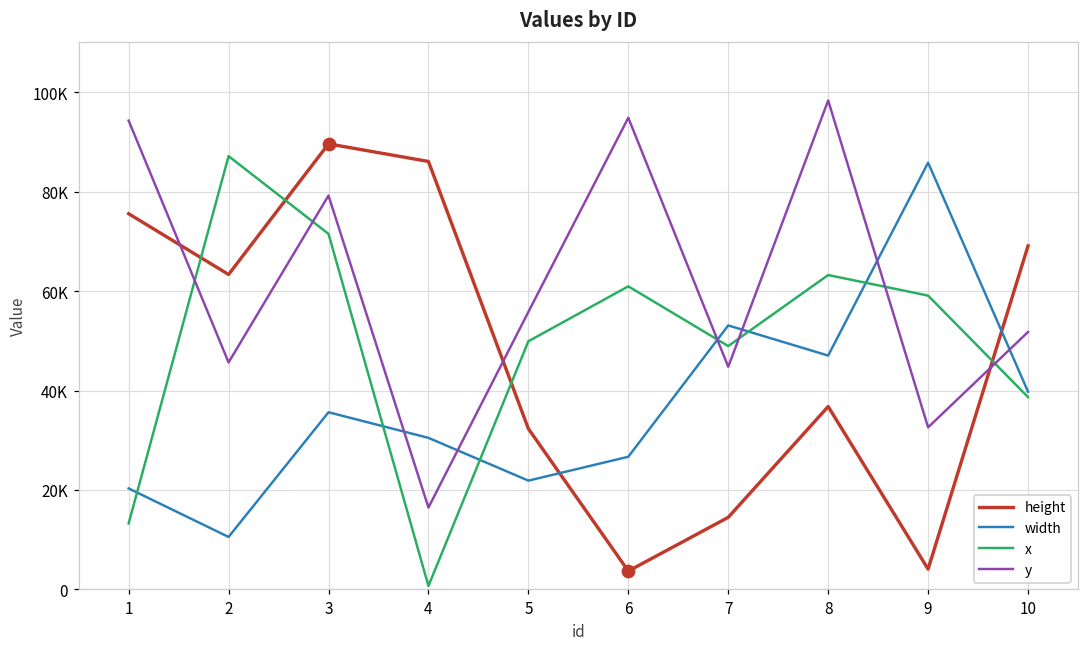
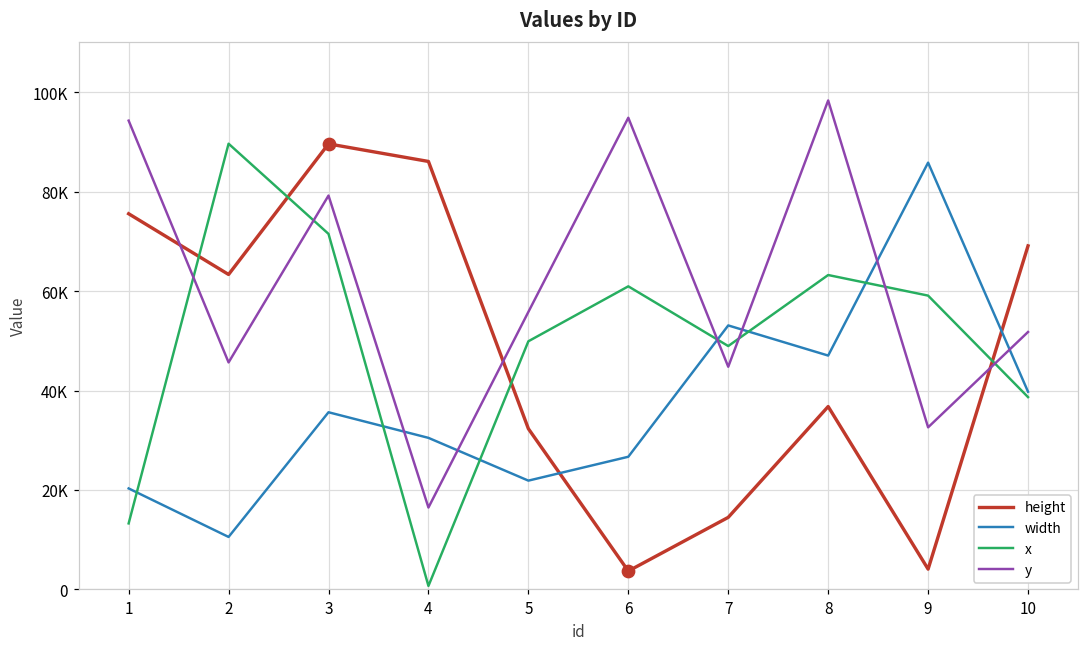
x, 2: 87000 -> 90000
